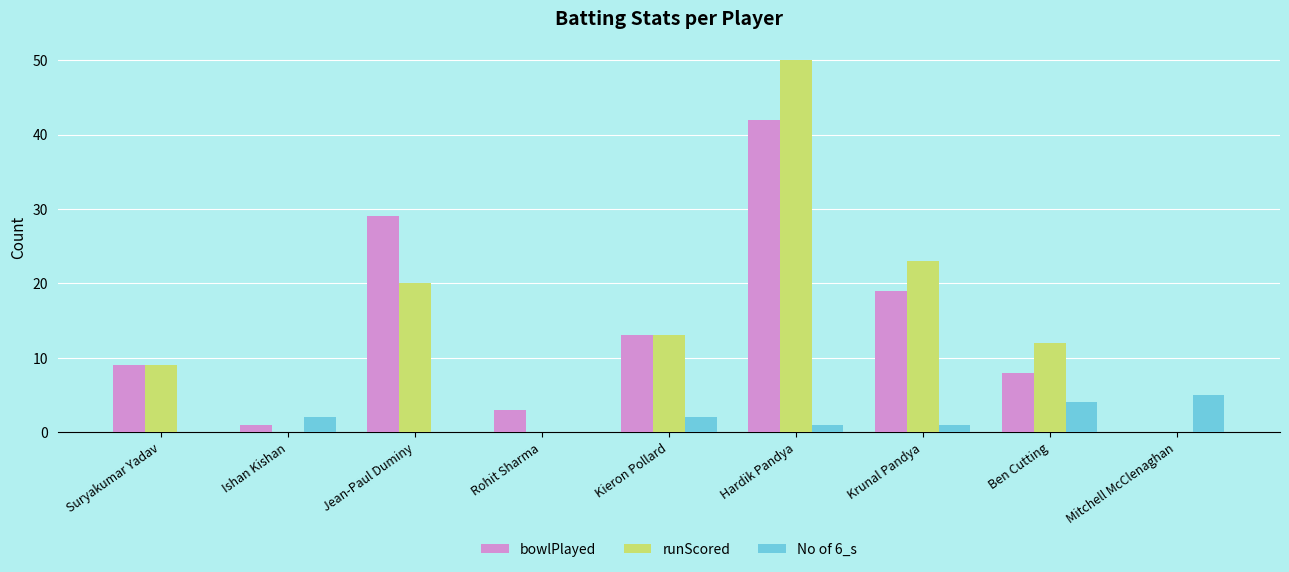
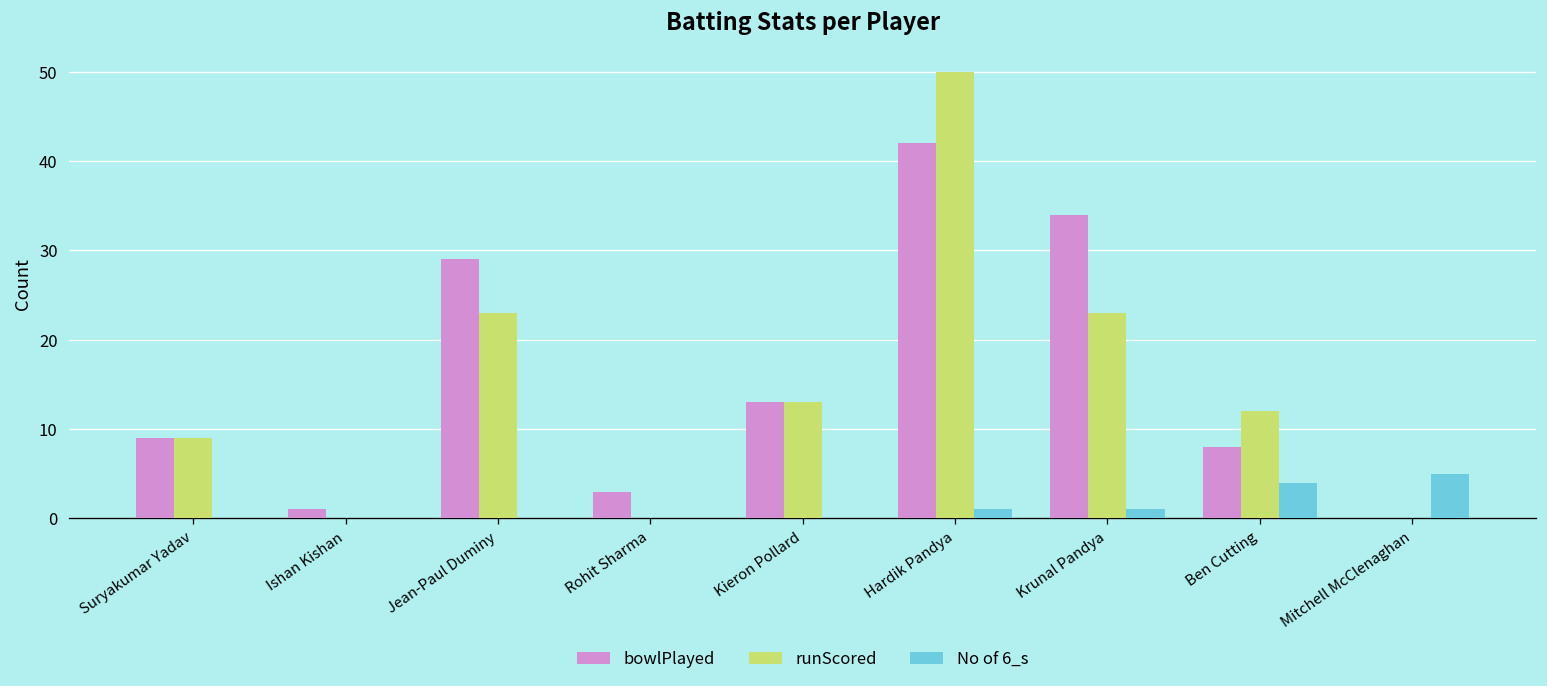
No of 6_s, Ishan Kishan: 2 -> 0
runScored, Jean-Paul Duminy: 20 -> 23
No of 6_s, Kieron Pollard: 2 -> 0
bowlPlayed, Krunal Pandya: 19 -> 34
